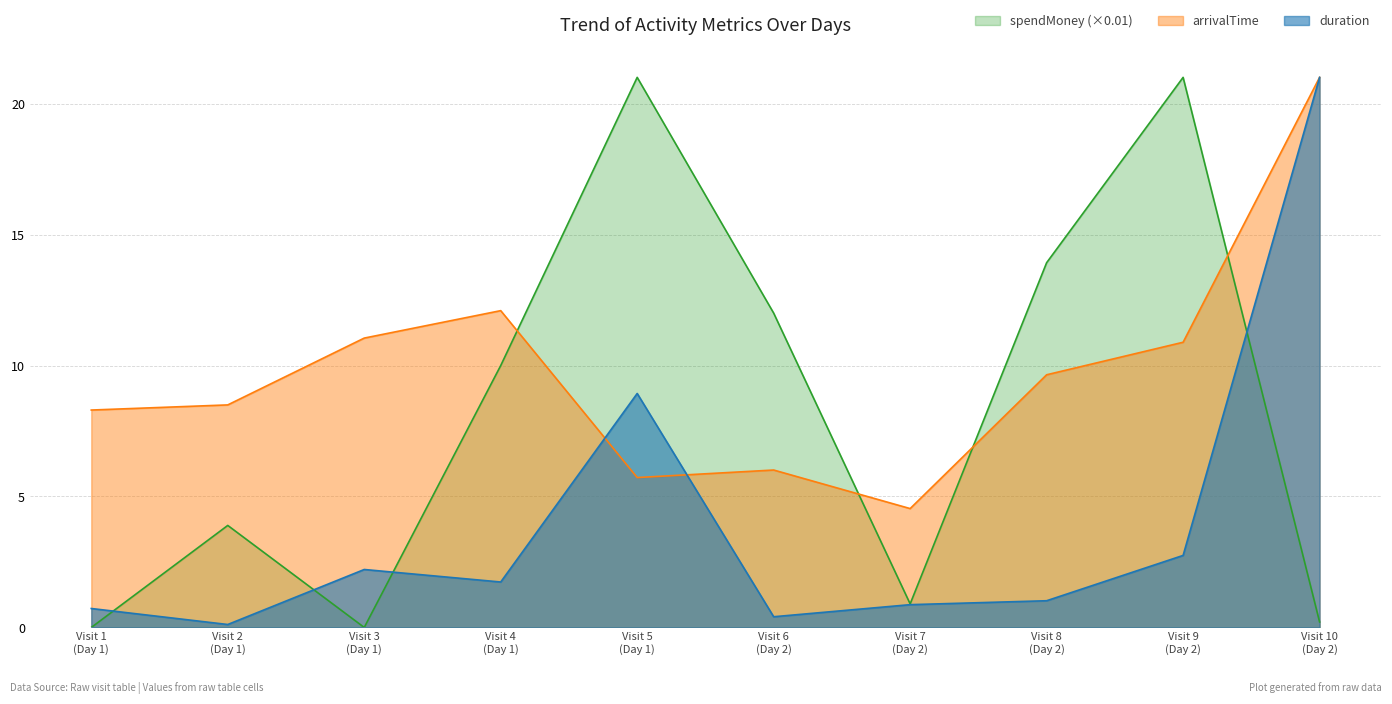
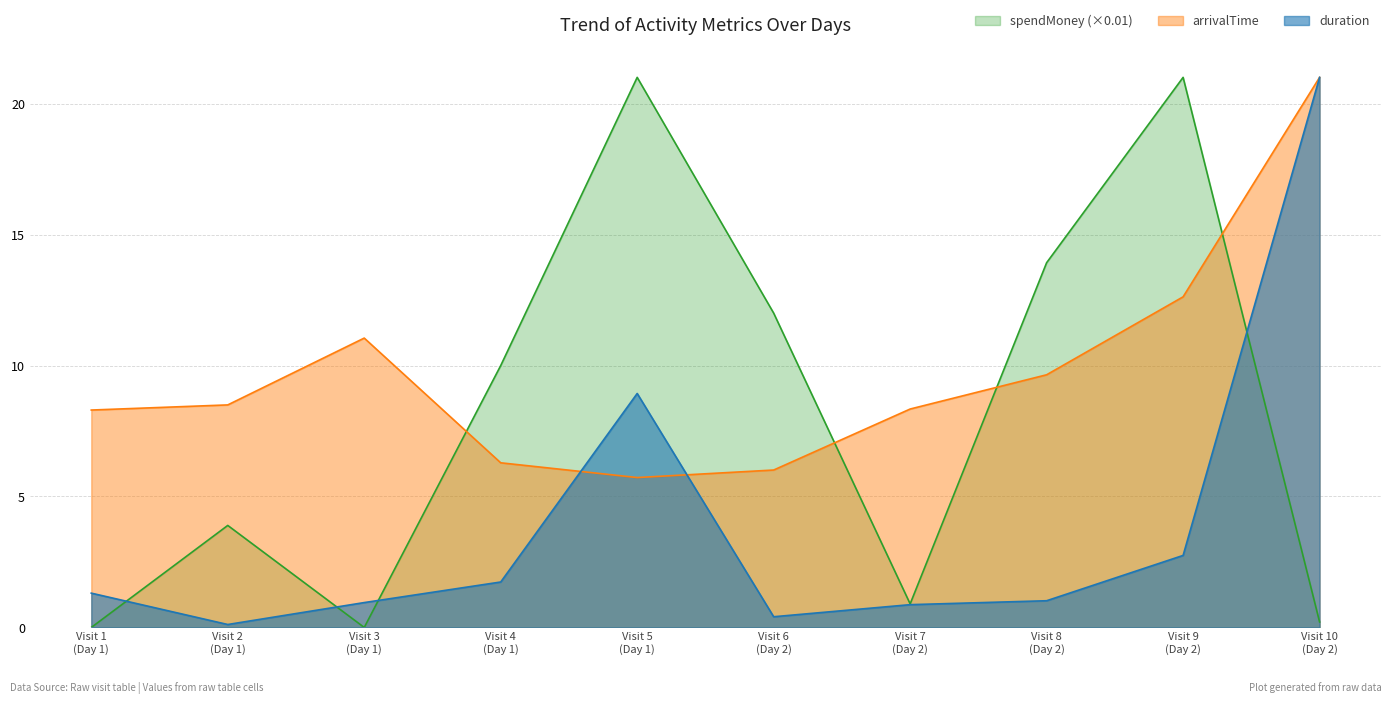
duration, Visit 1 (Day 1): 0.7 -> 1.3
duration, Visit 3 (Day 1): 2.2 -> 1.0
arrivalTime, Visit 4 (Day 1): 12.1 -> 6.3
arrivalTime, Visit 7 (Day 2): 4.5 -> 8.3
arrivalTime, Visit 9 (Day 2): 10.9 -> 12.6
